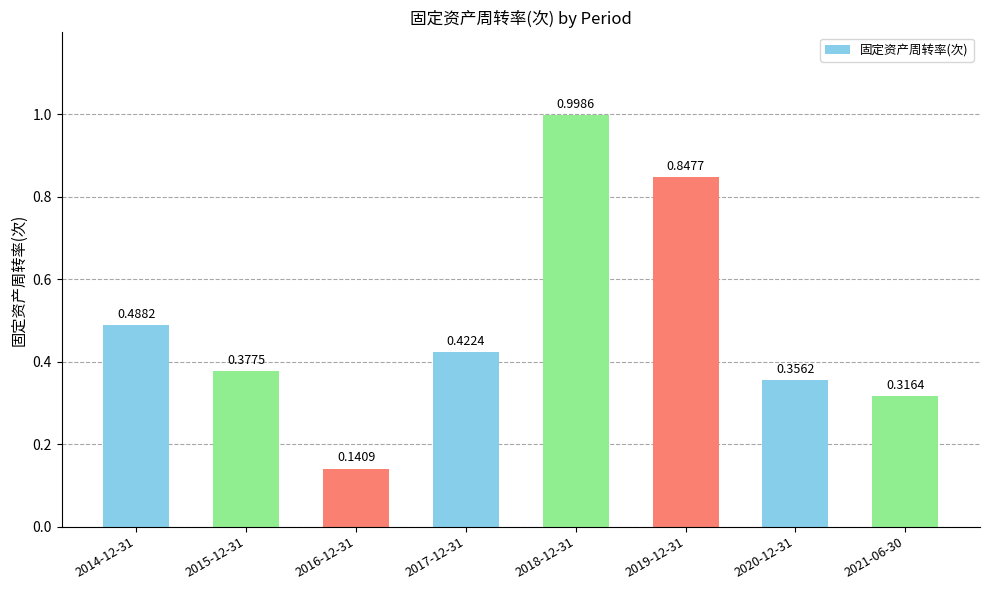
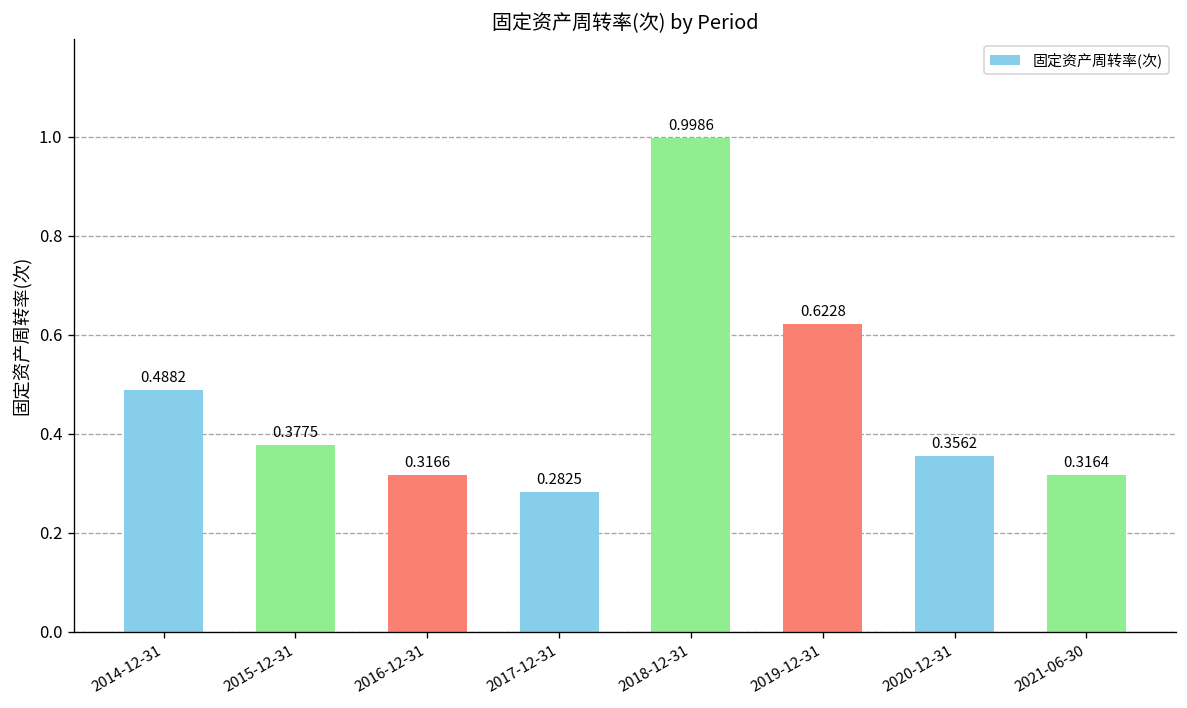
2016-12-31: 0.1409 -> 0.3166
2017-12-31: 0.4224 -> 0.2825
2019-12-31: 0.8477 -> 0.6228
